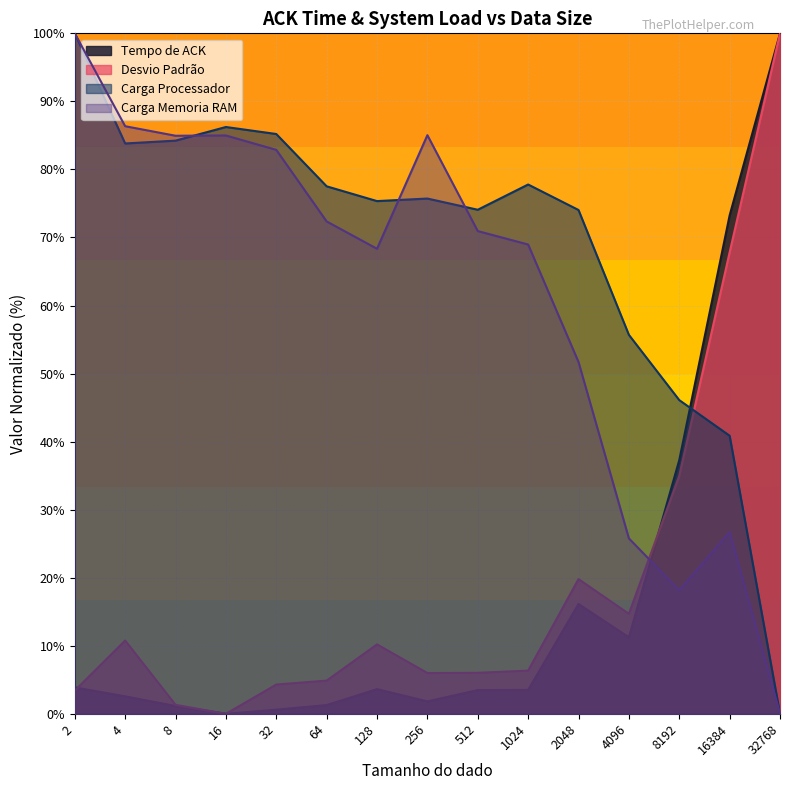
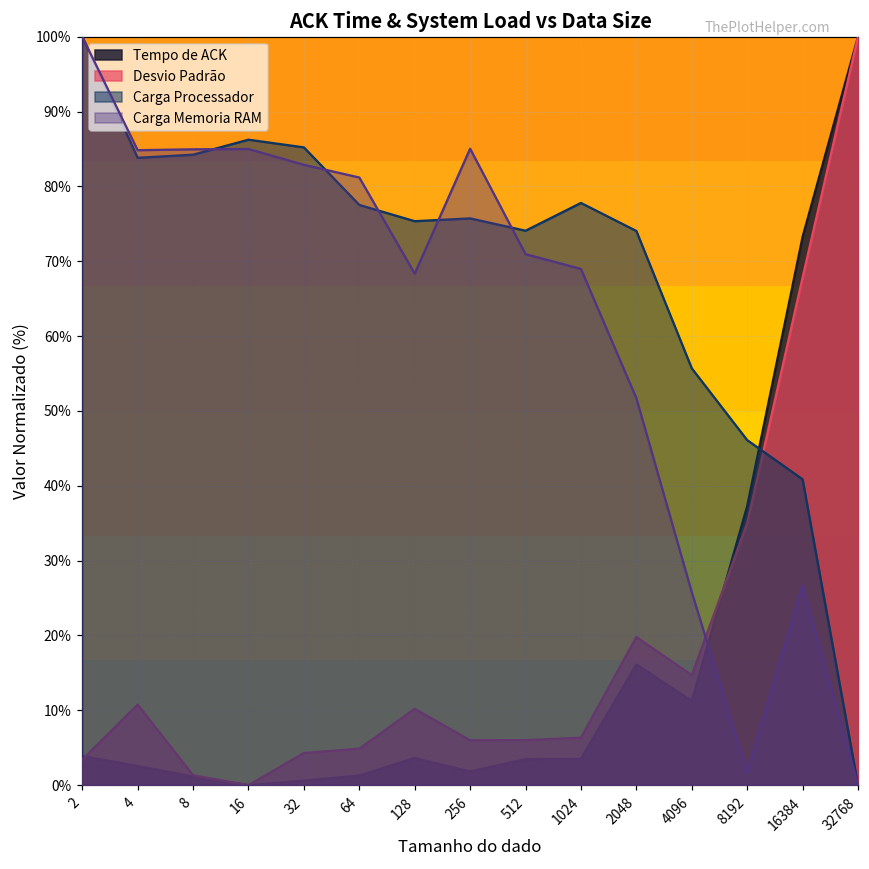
Carga Memoria RAM, 4: 86% -> 85%
Carga Memoria RAM, 64: 72% -> 81%
Carga Memoria RAM, 8192: 18% -> 2%
